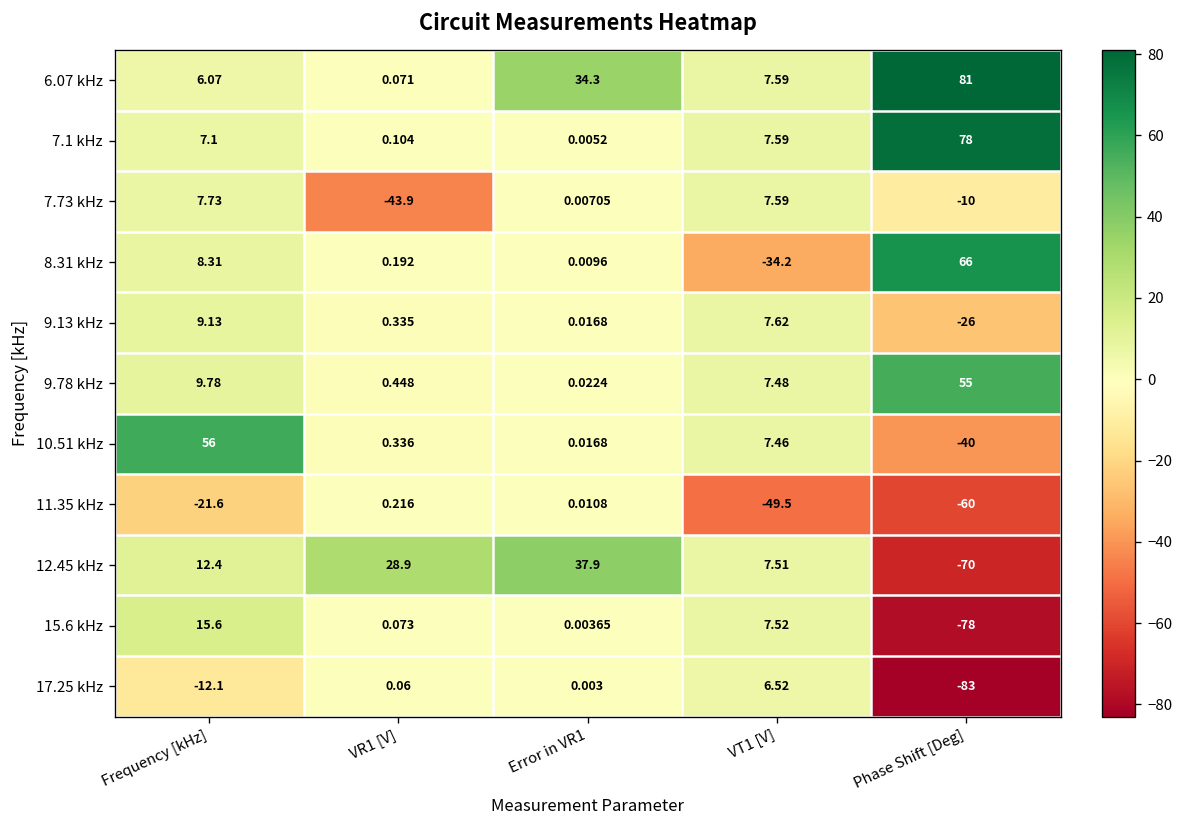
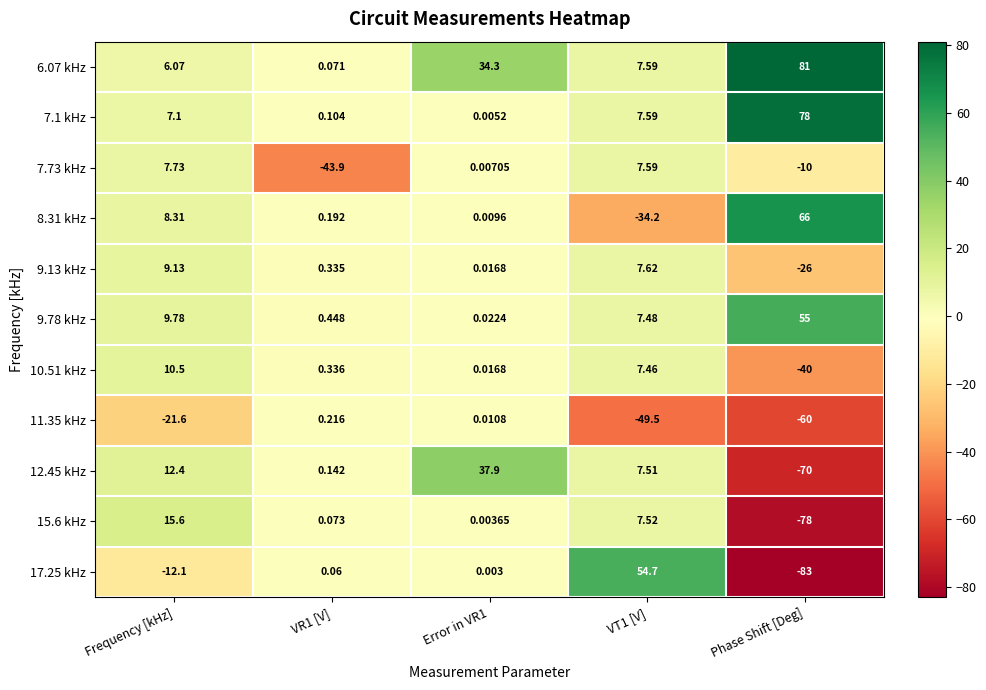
10.51 kHz, Frequency [kHz]: 56 -> 10.5
12.45 kHz, VR1 [V]: 28.9 -> 0.142
17.25 kHz, VT1 [V]: 6.52 -> 54.7
